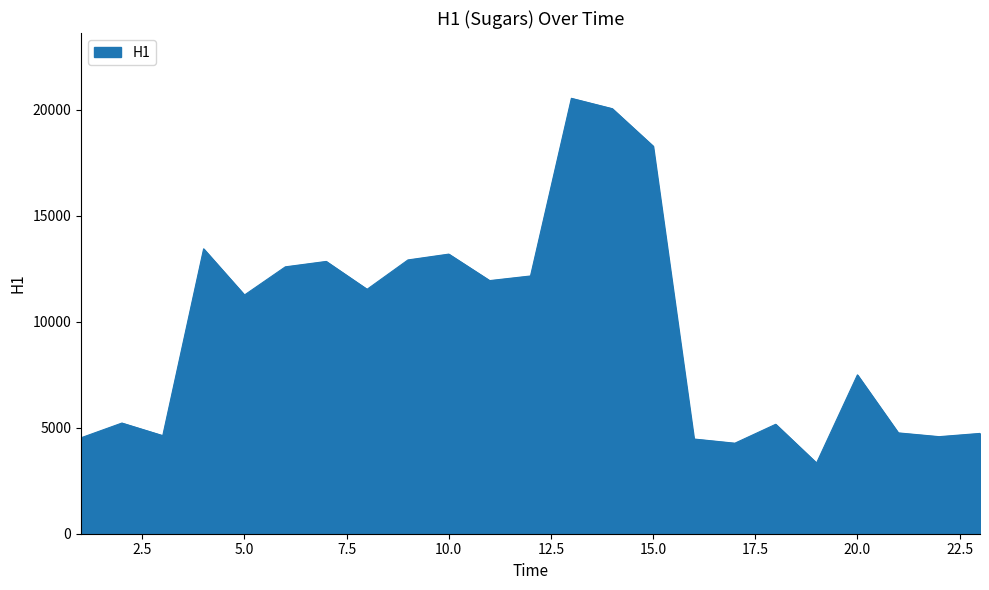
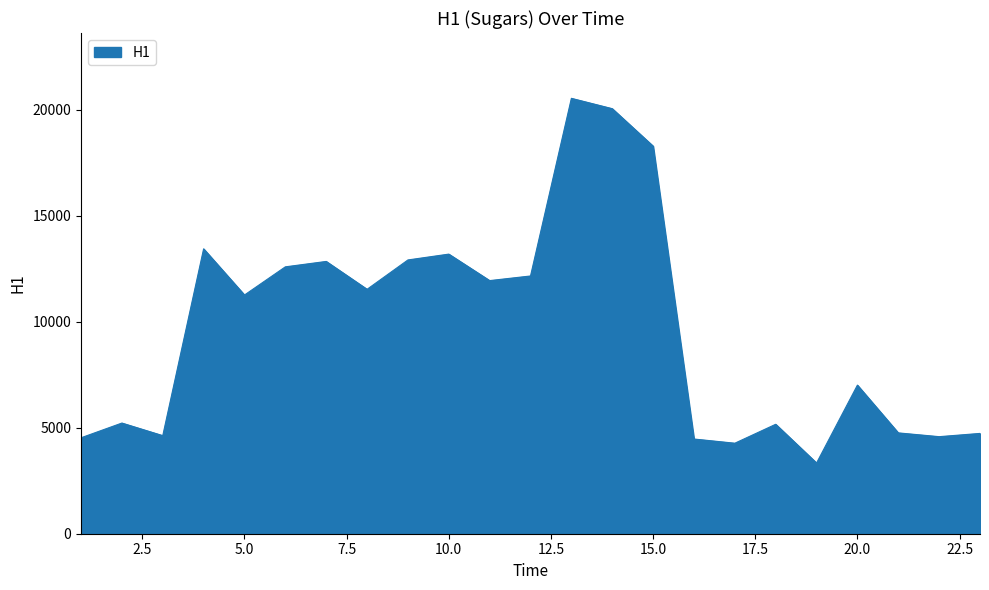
20.0: 7500 -> 7000
